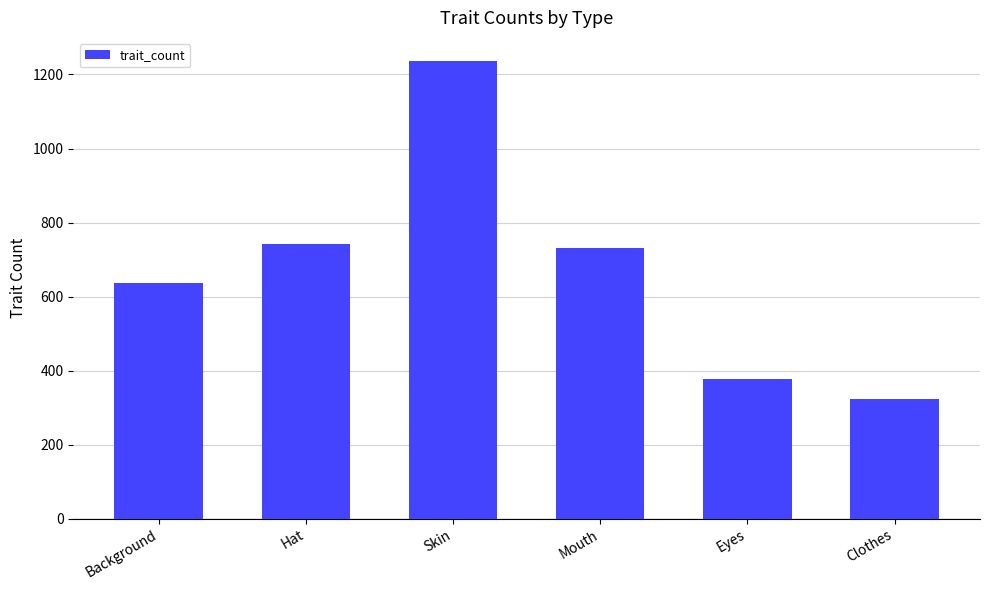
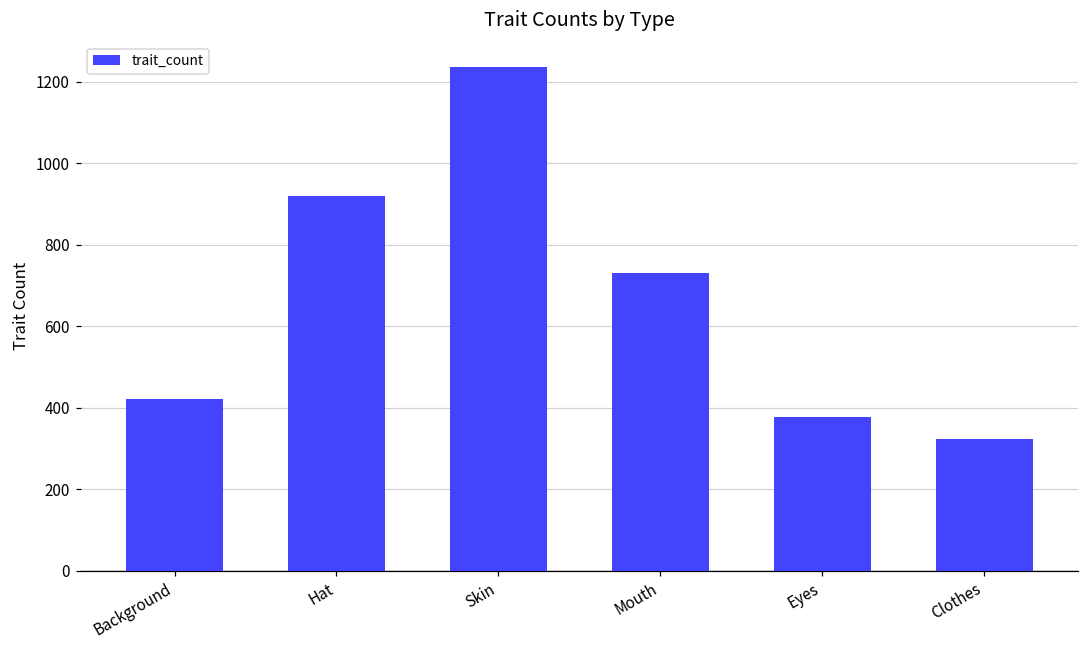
Background: 640 -> 420
Hat: 740 -> 920
